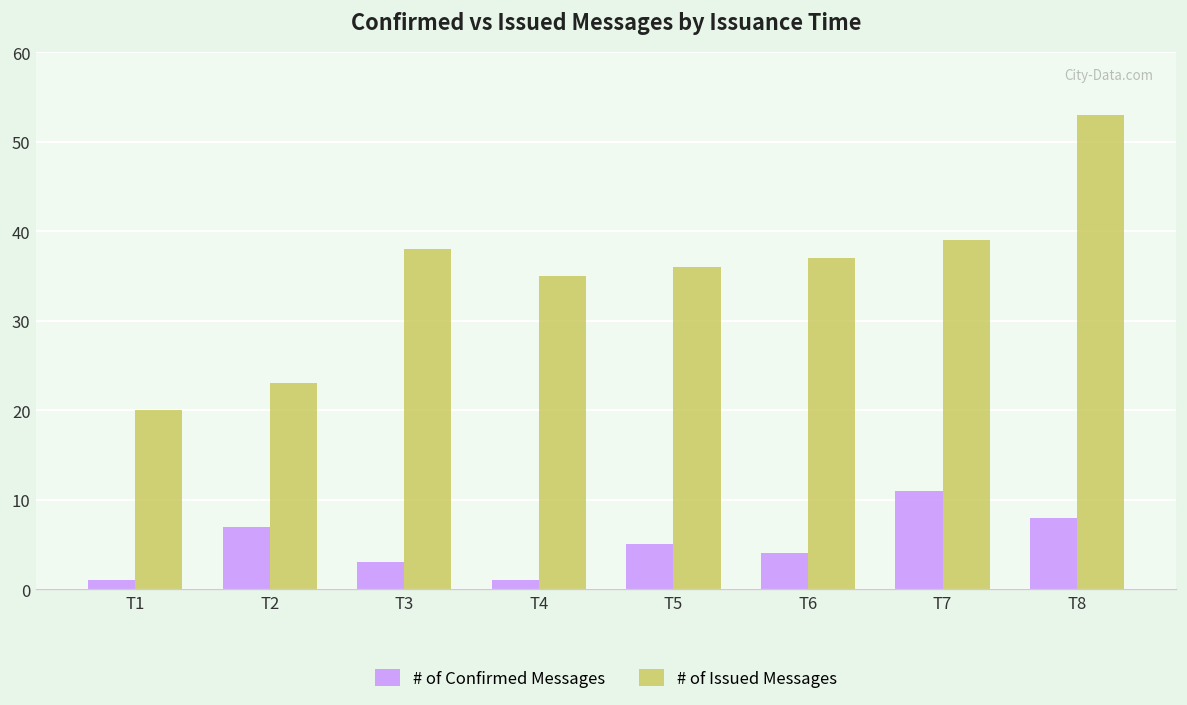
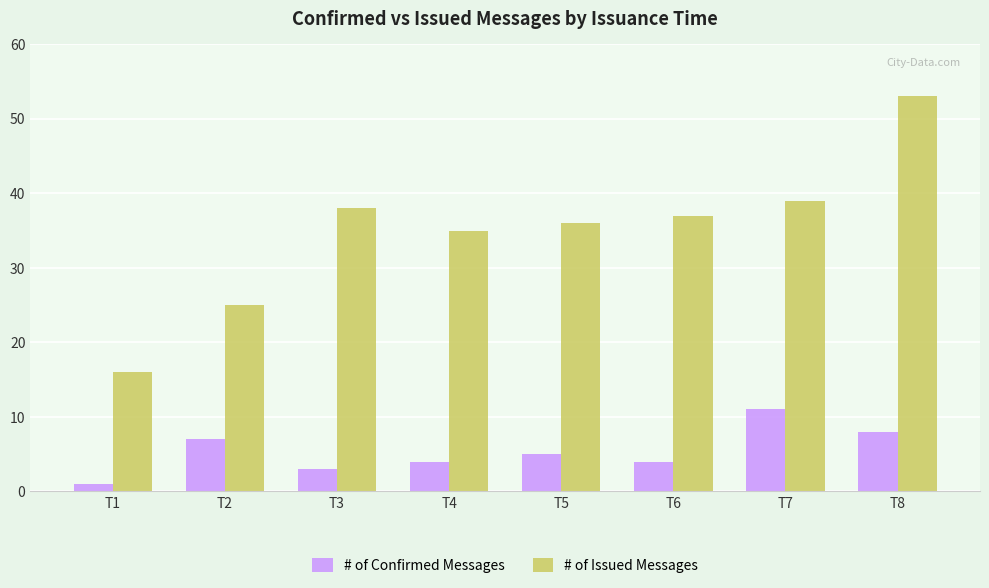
# of Issued Messages, T1: 20 -> 16
# of Issued Messages, T2: 23 -> 25
# of Confirmed Messages, T4: 1 -> 4
